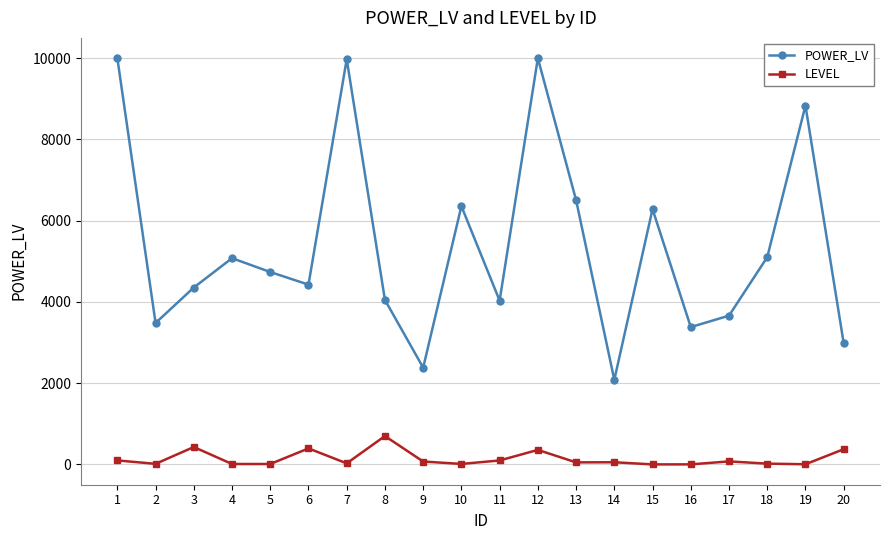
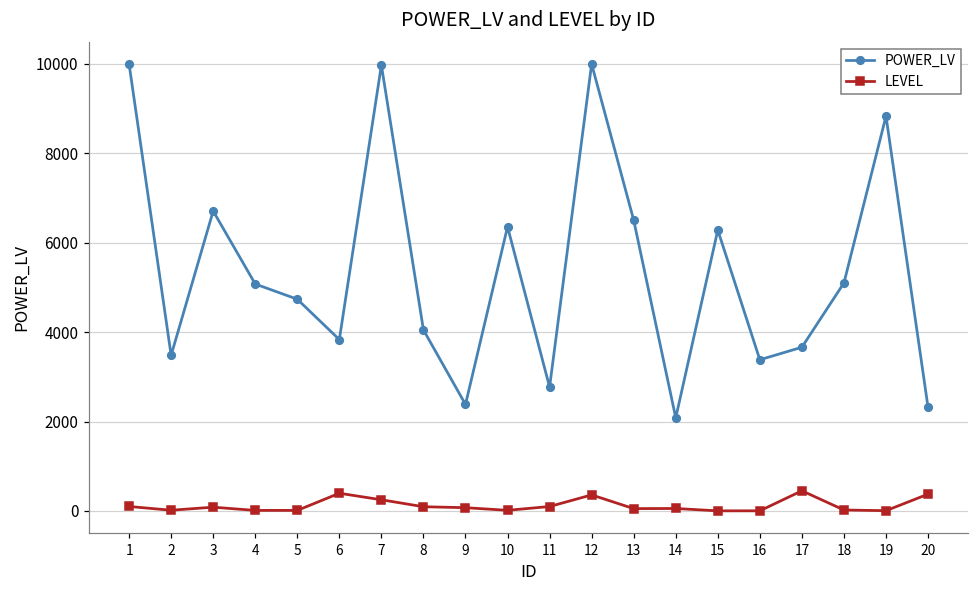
POWER_LV, 3: 4400 -> 6700
LEVEL, 3: 400 -> 100
POWER_LV, 6: 4400 -> 3800
LEVEL, 7: 0 -> 300
LEVEL, 8: 700 -> 100
POWER_LV, 11: 4000 -> 2800
LEVEL, 17: 100 -> 500
POWER_LV, 20: 3000 -> 2300
